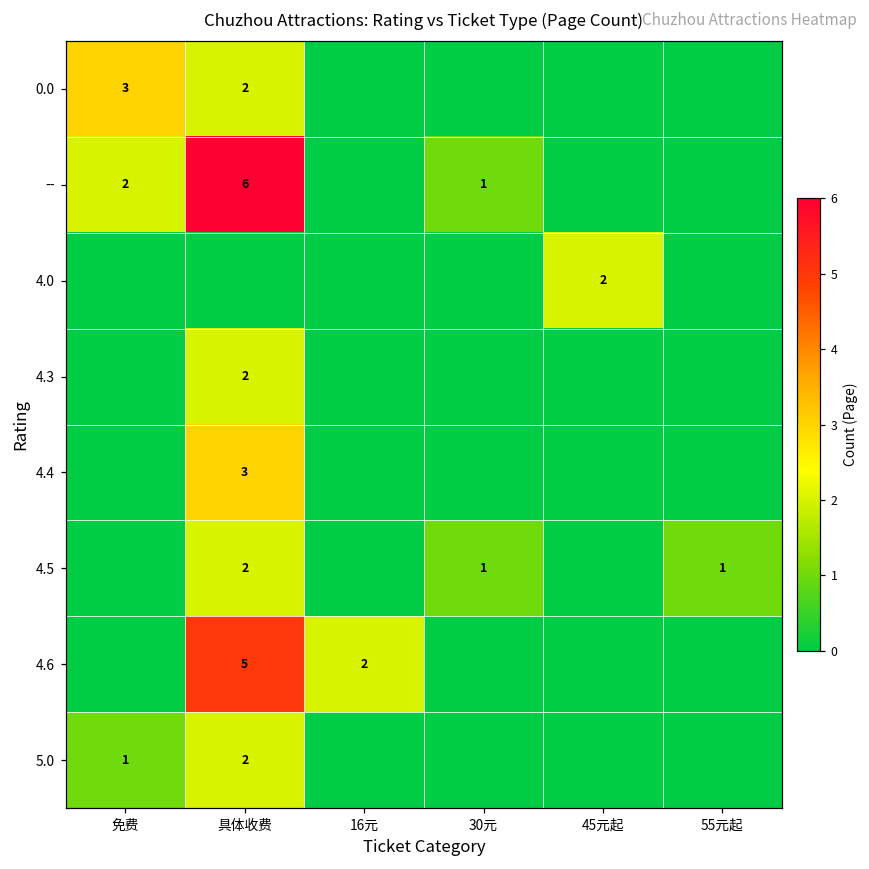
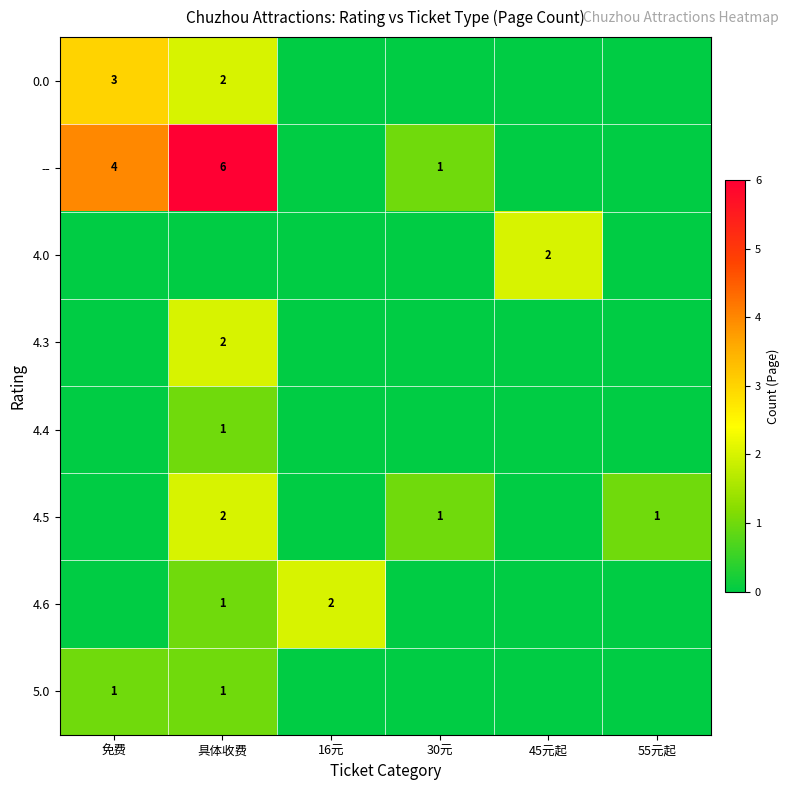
--, 免费: 2 -> 4
4.4, 具体收费: 3 -> 1
4.6, 具体收费: 5 -> 1
5.0, 具体收费: 2 -> 1
